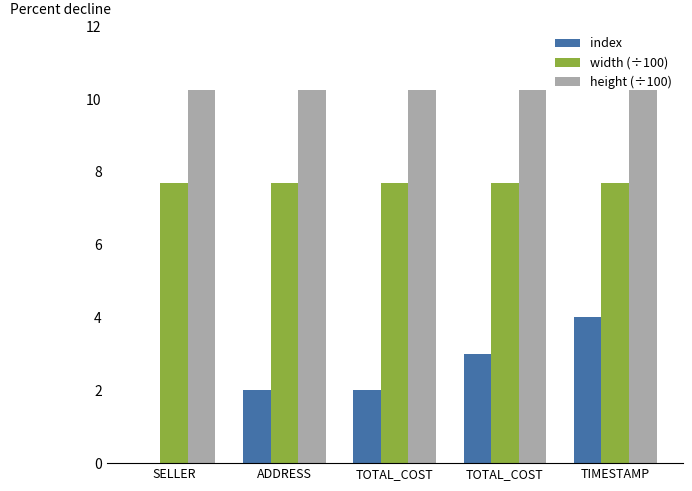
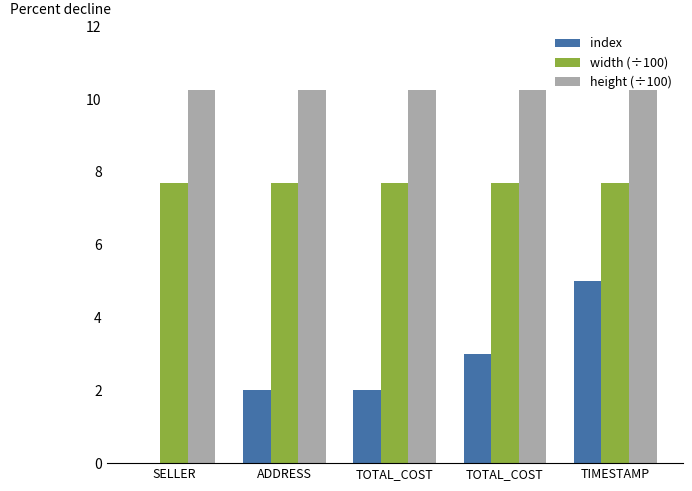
index, TIMESTAMP: 4 -> 5
